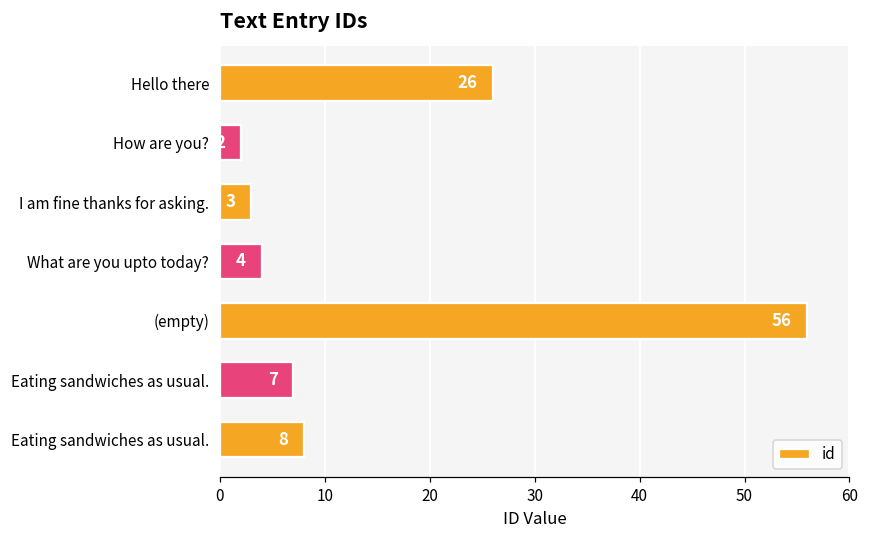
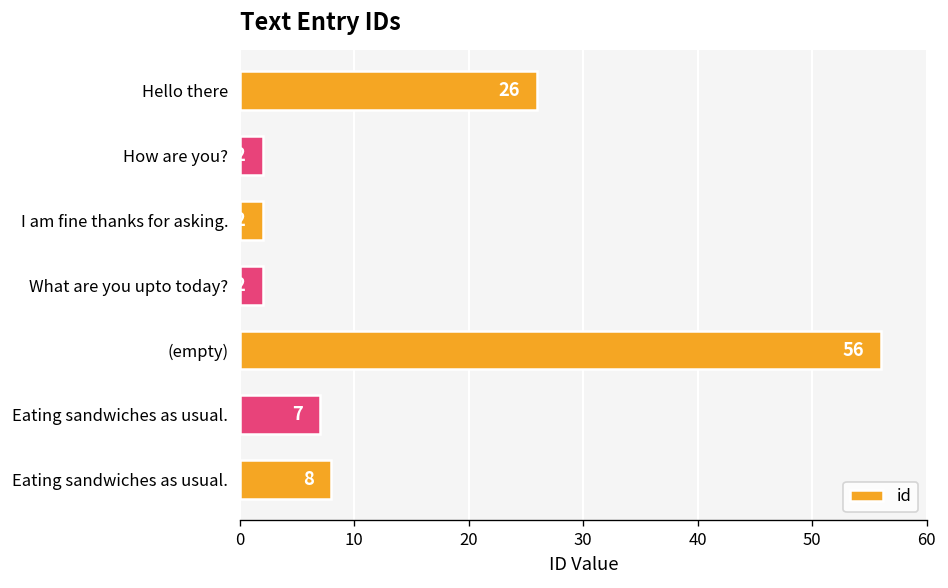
I am fine thanks for asking.: 3 -> 2
What are you upto today?: 4 -> 2
